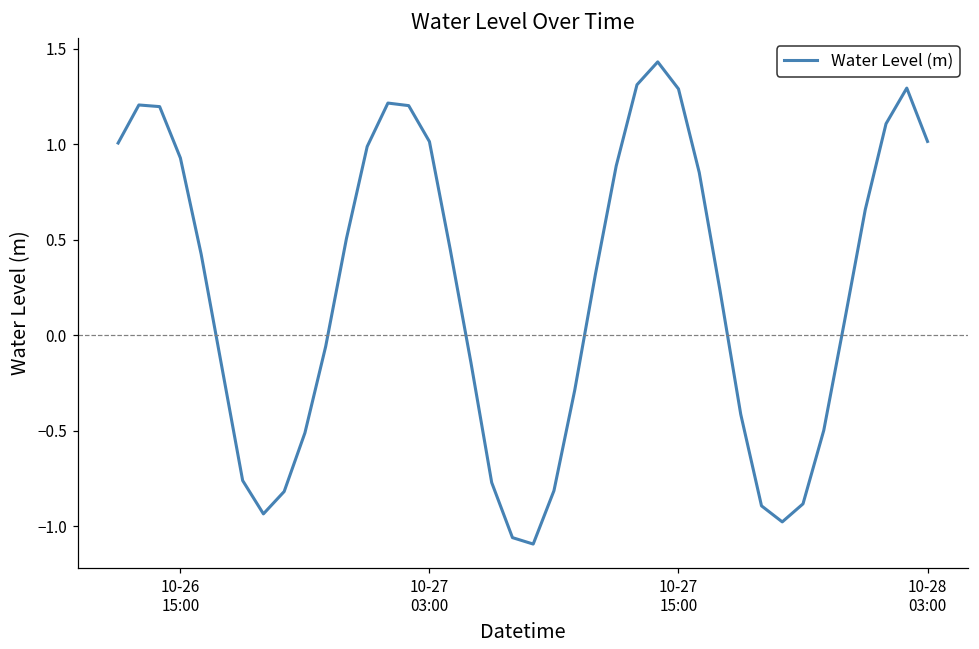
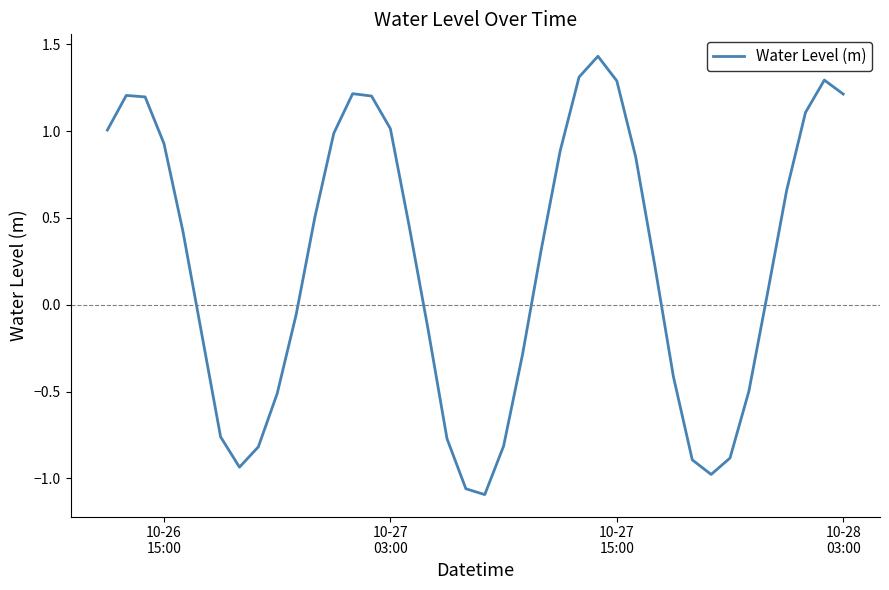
10-28 03:00: 1.01 -> 1.21
